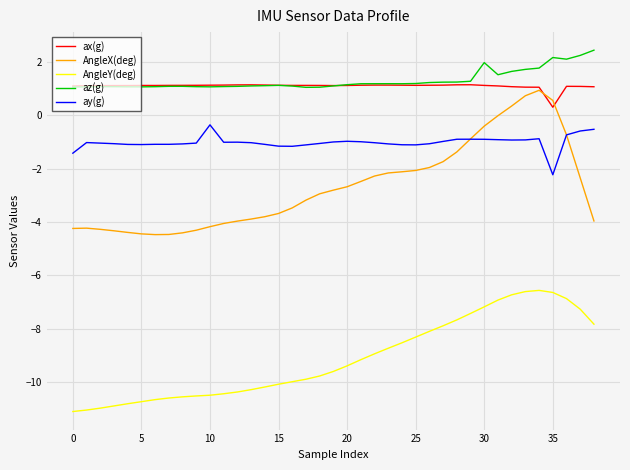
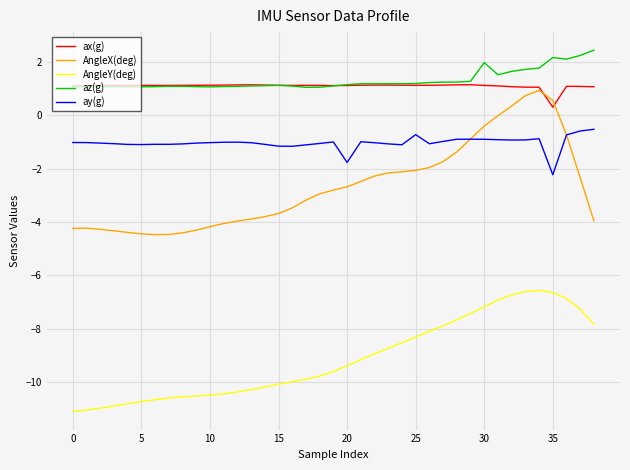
ay(g), 0: -1.4 -> -1.0
ay(g), 10: -0.4 -> -1.0
ay(g), 20: -1.0 -> -1.8
ay(g), 25: -1.1 -> -0.7
